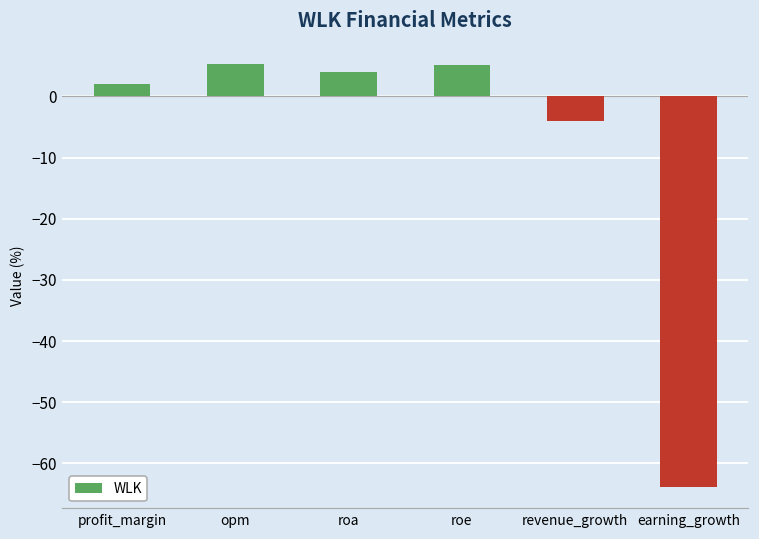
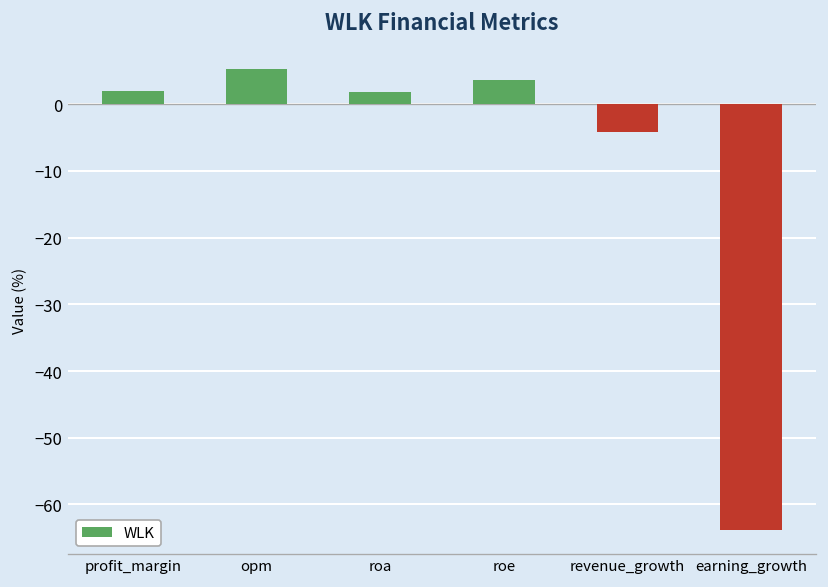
roa: 4 -> 2
roe: 5 -> 4
